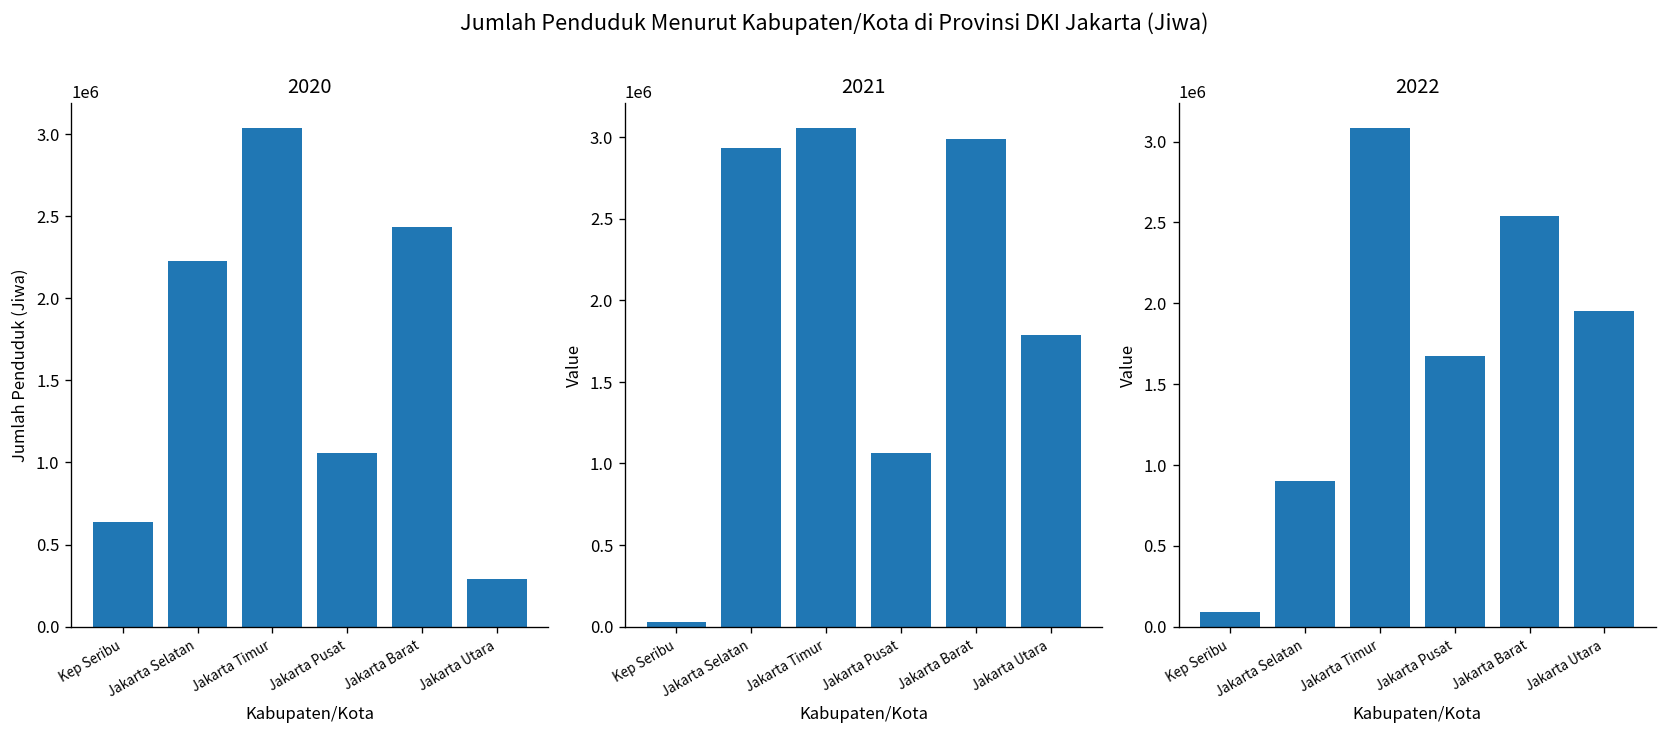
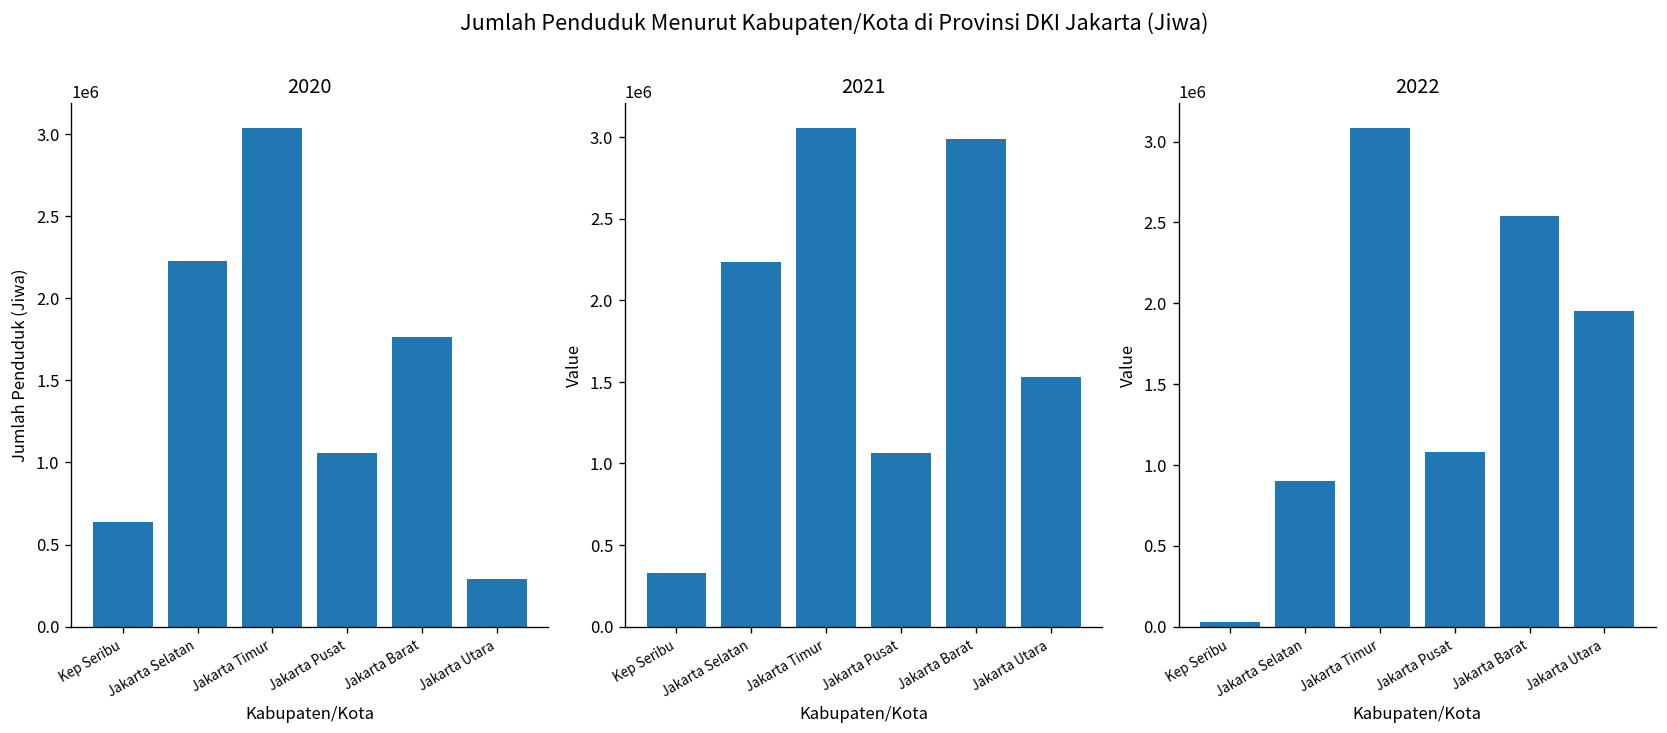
2020, Jakarta Barat: 2430000 -> 1760000
2021, Kep Seribu: 30000 -> 330000
2021, Jakarta Selatan: 2930000 -> 2230000
2021, Jakarta Utara: 1780000 -> 1530000
2022, Kep Seribu: 90000 -> 30000
2022, Jakarta Pusat: 1670000 -> 1080000
